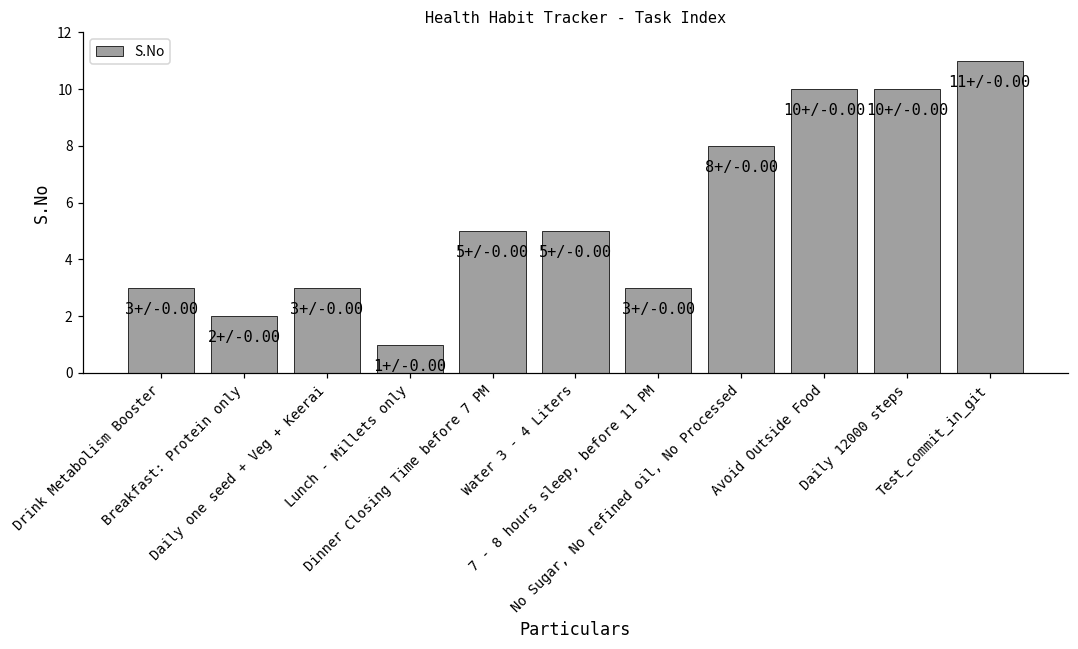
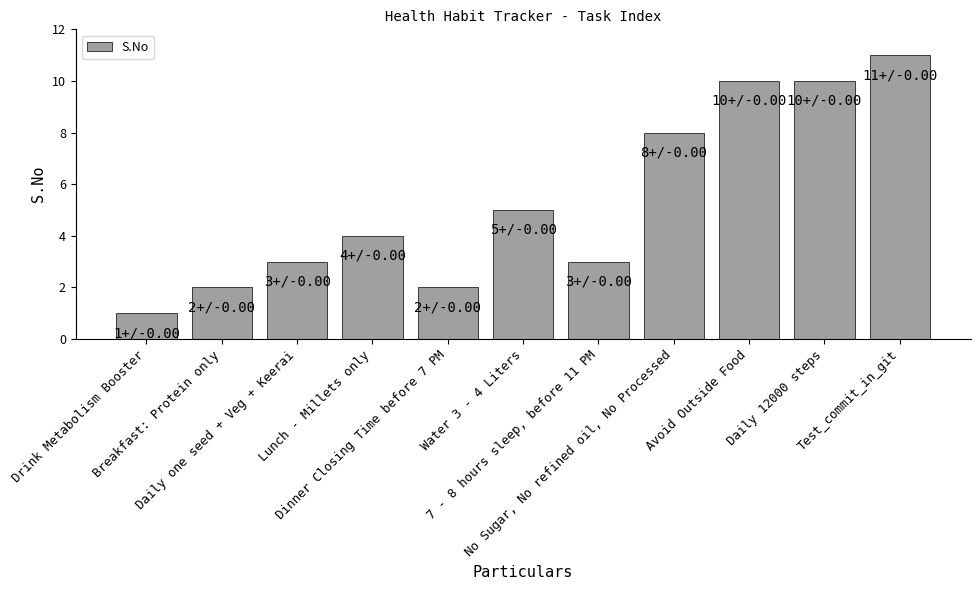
Drink Metabolism Booster: 3+/ -> 1+/
Lunch - Millets only: 1+/ -> 4+/
Dinner Closing Time before 7 PM: 5+/ -> 2+/
